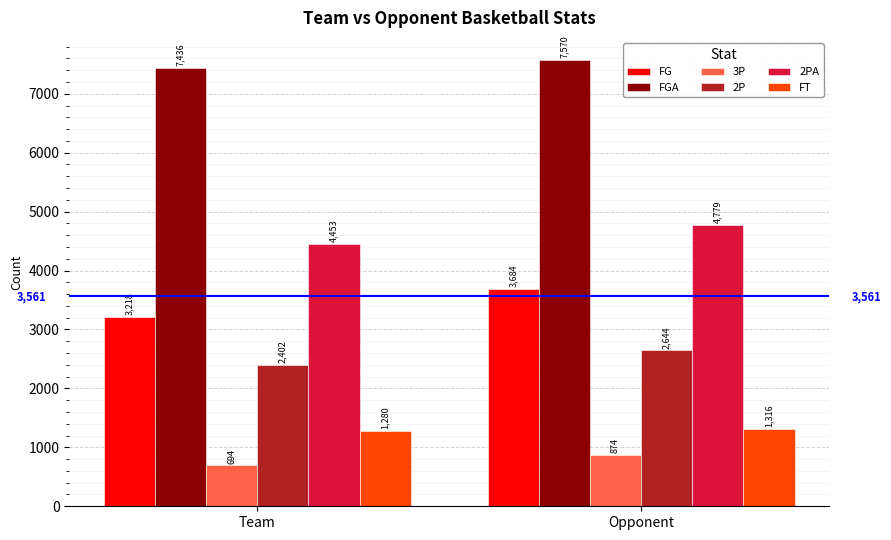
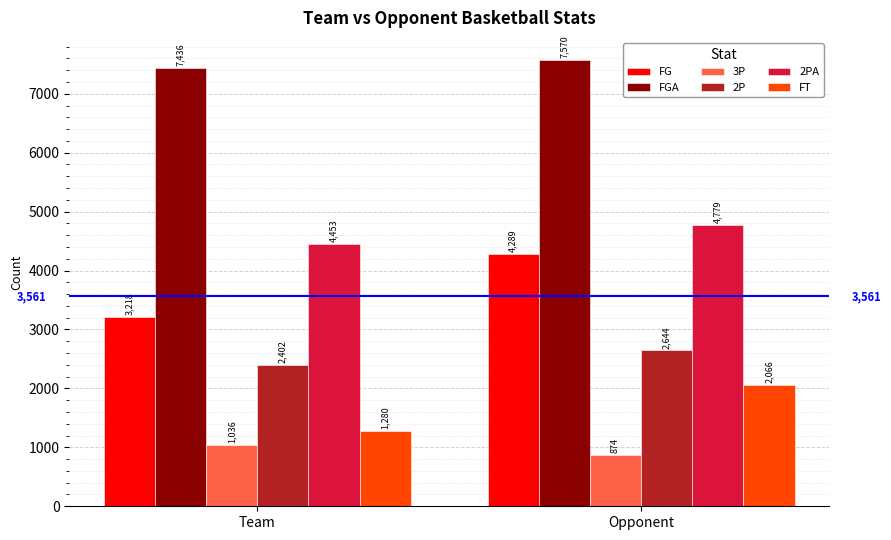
3P, Team: 694 -> 1,036
FG, Opponent: 3,684 -> 4,289
FT, Opponent: 1,316 -> 2,066
